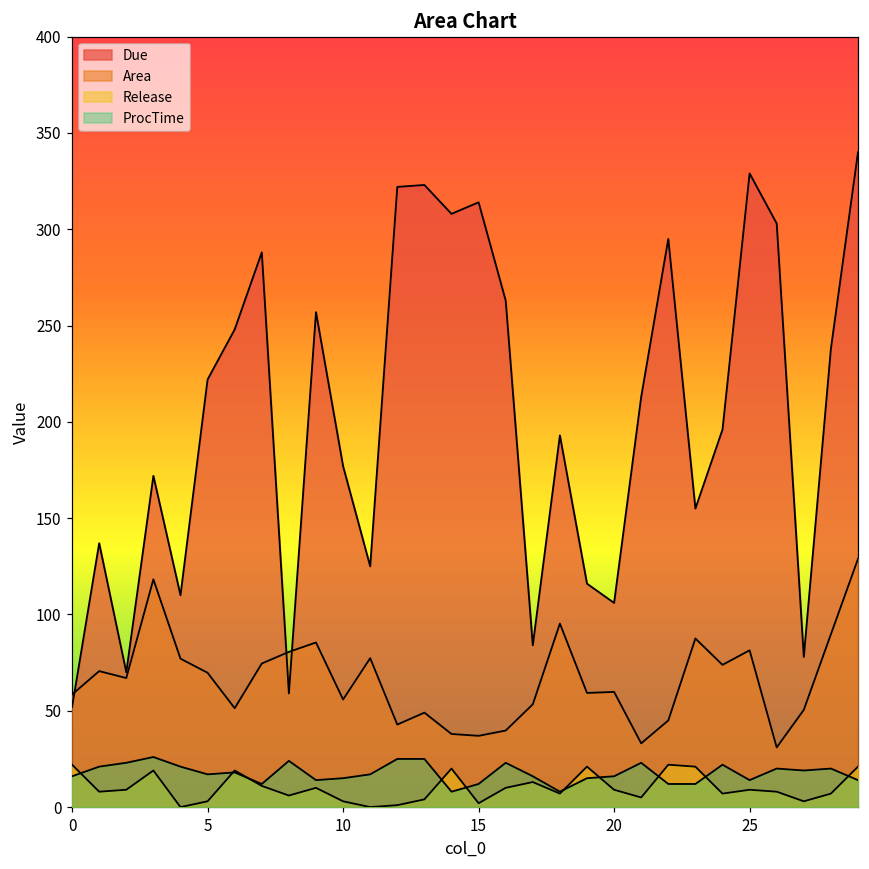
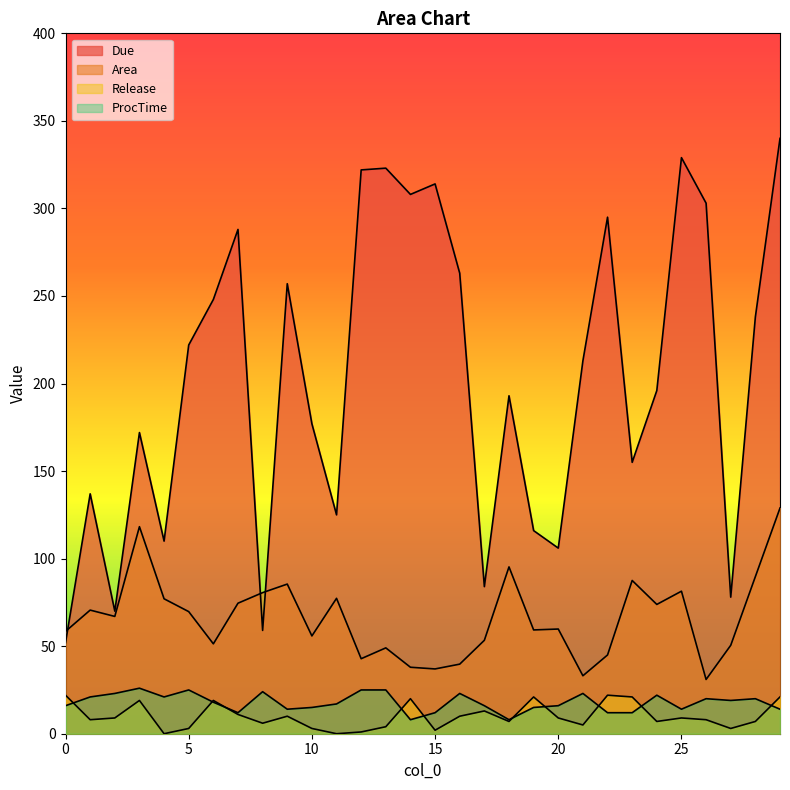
ProcTime, 5: 17 -> 25
